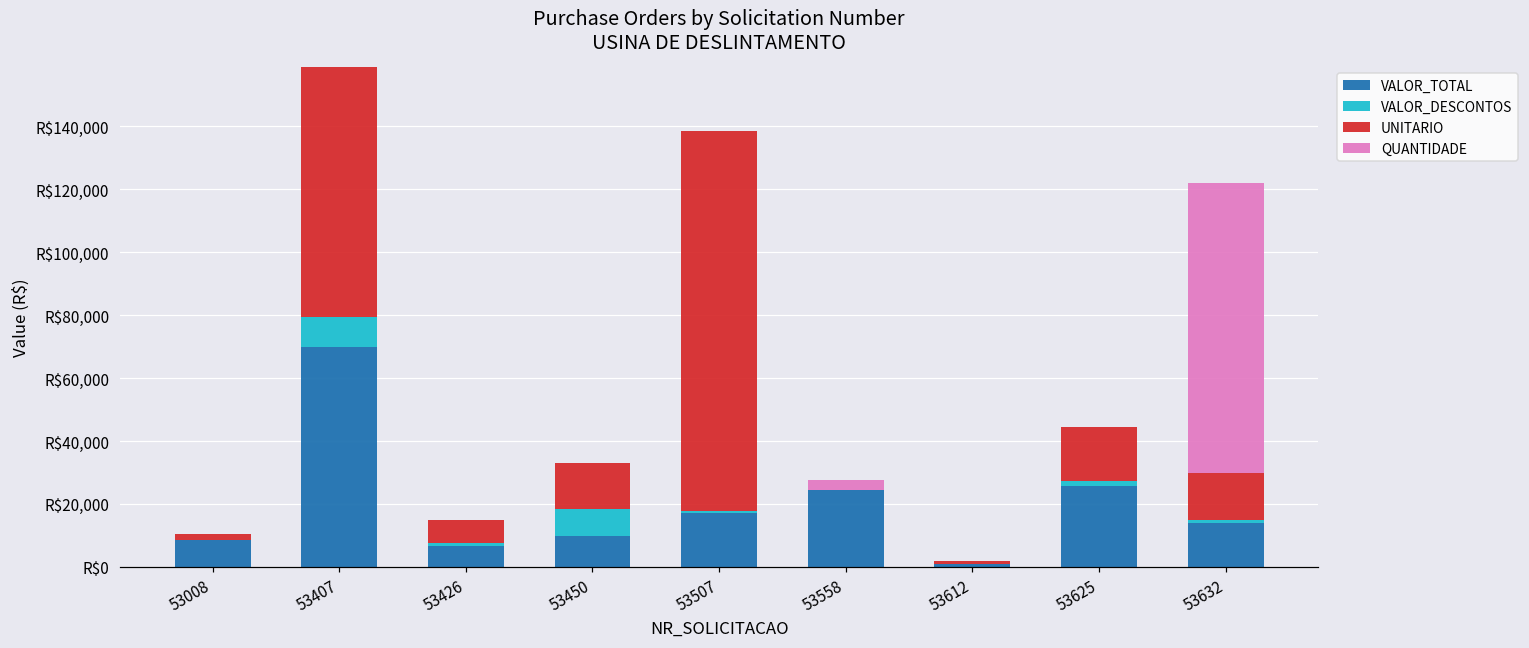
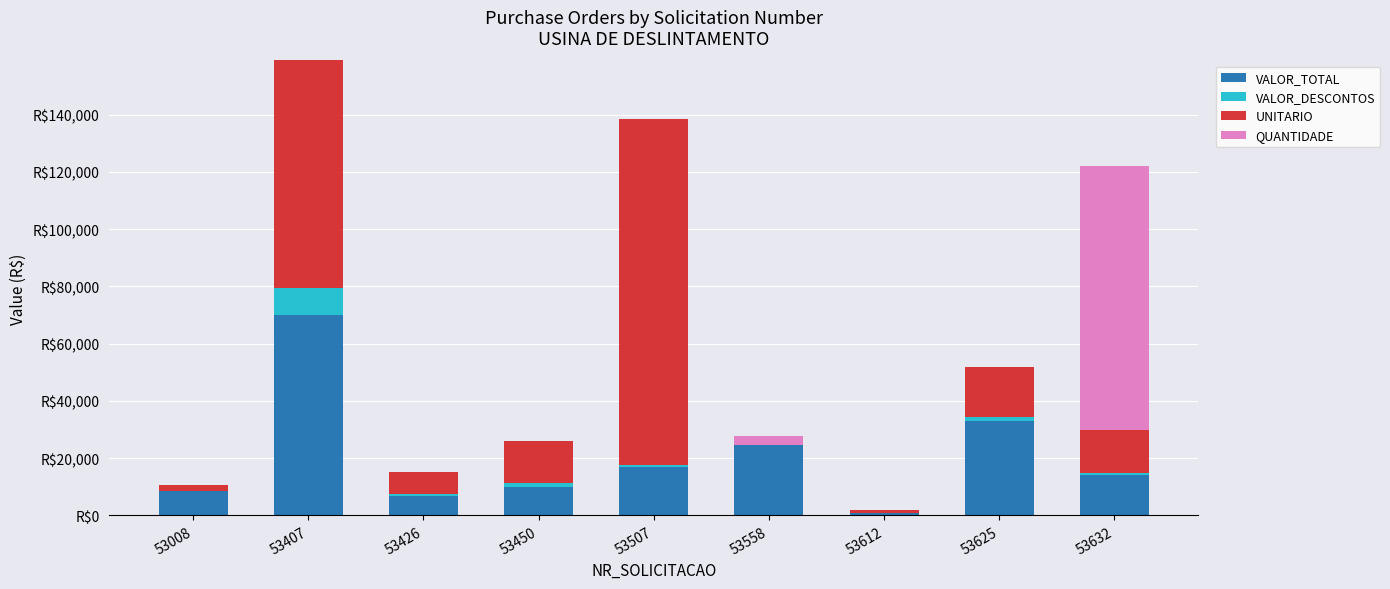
VALOR_DESCONTOS, 53450: R$9,000 -> R$1,000
VALOR_TOTAL, 53625: R$26,000 -> R$33,000
